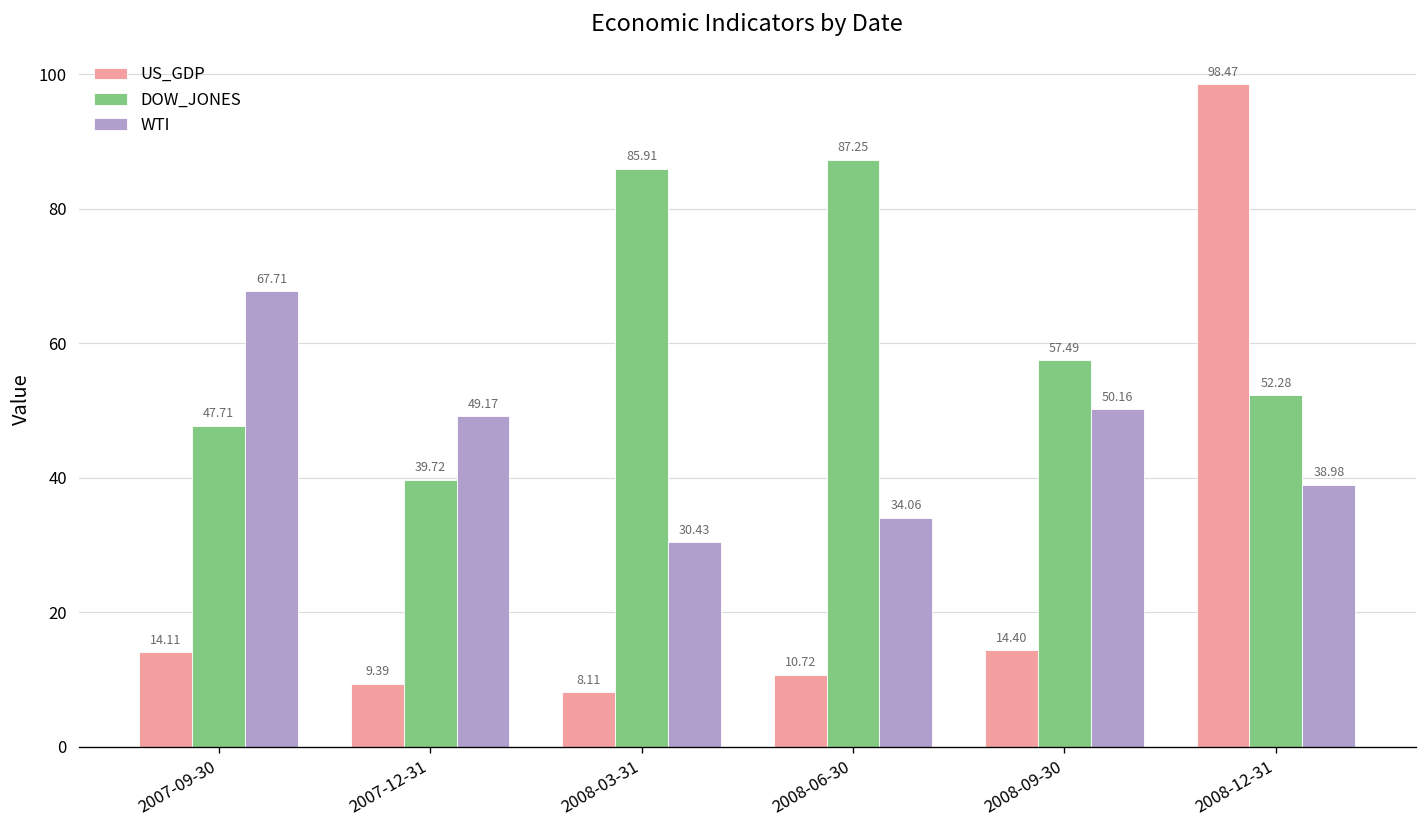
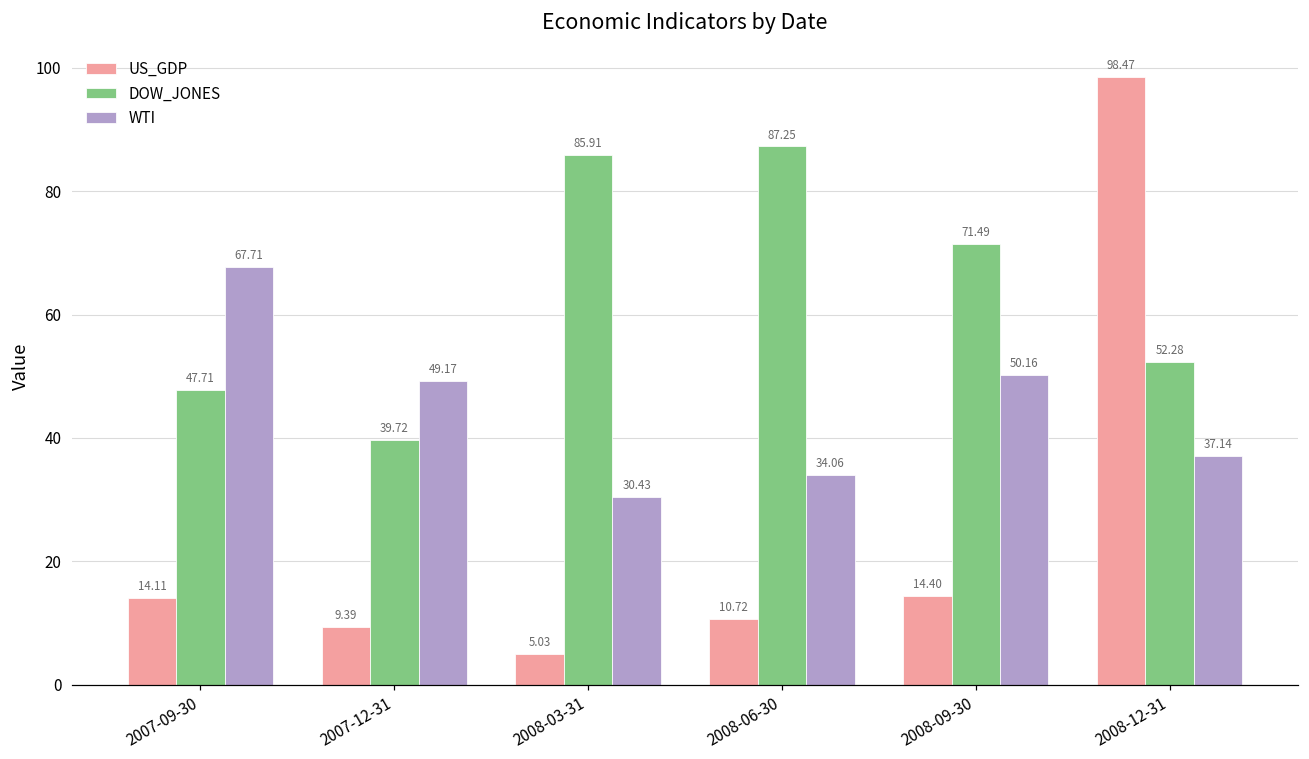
US_GDP, 2008-03-31: 8.11 -> 5.03
DOW_JONES, 2008-09-30: 57.49 -> 71.49
WTI, 2008-12-31: 38.98 -> 37.14
